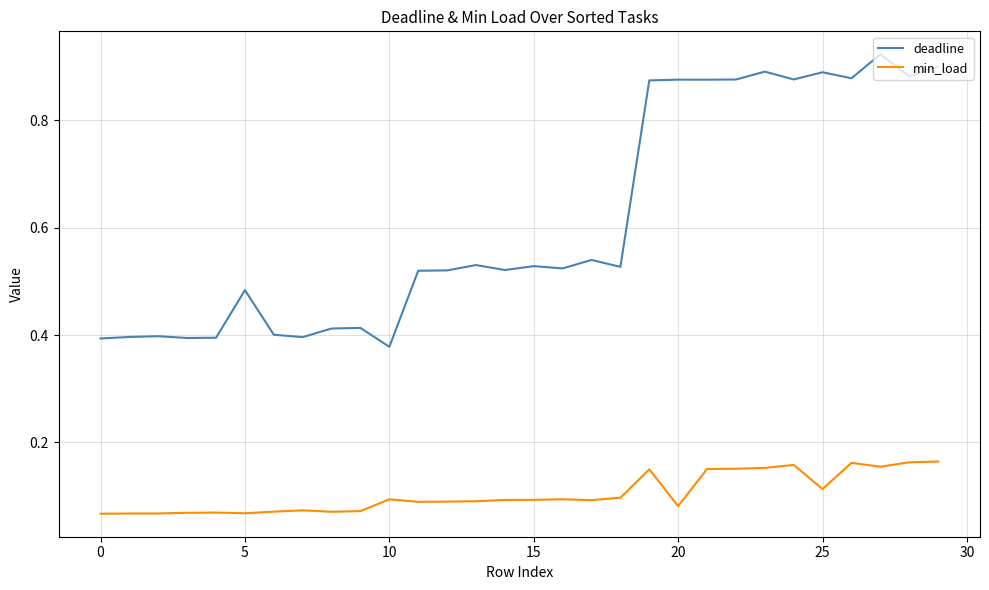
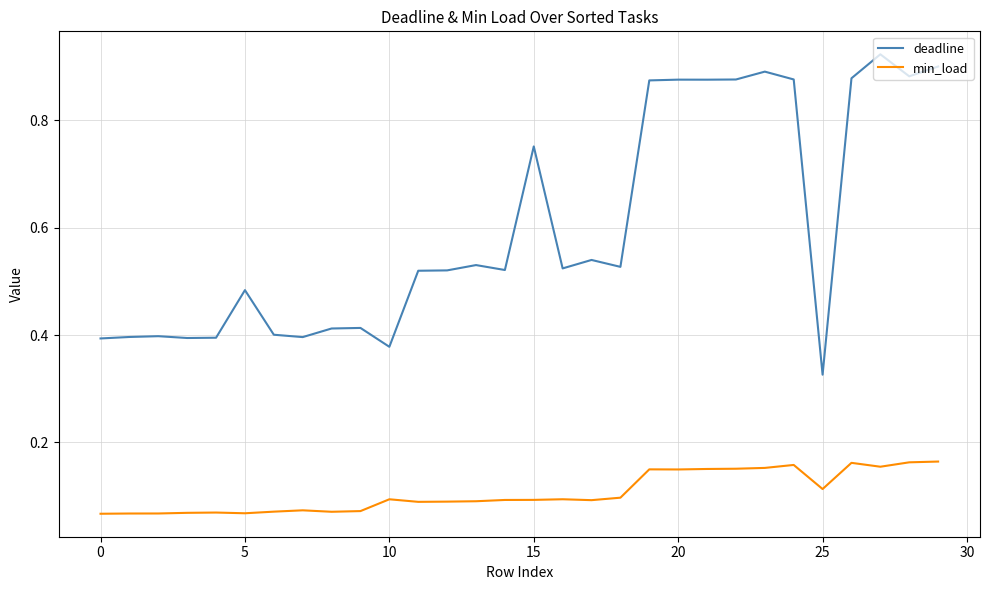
deadline, 15: 0.53 -> 0.75
min_load, 20: 0.08 -> 0.15
deadline, 25: 0.89 -> 0.33
